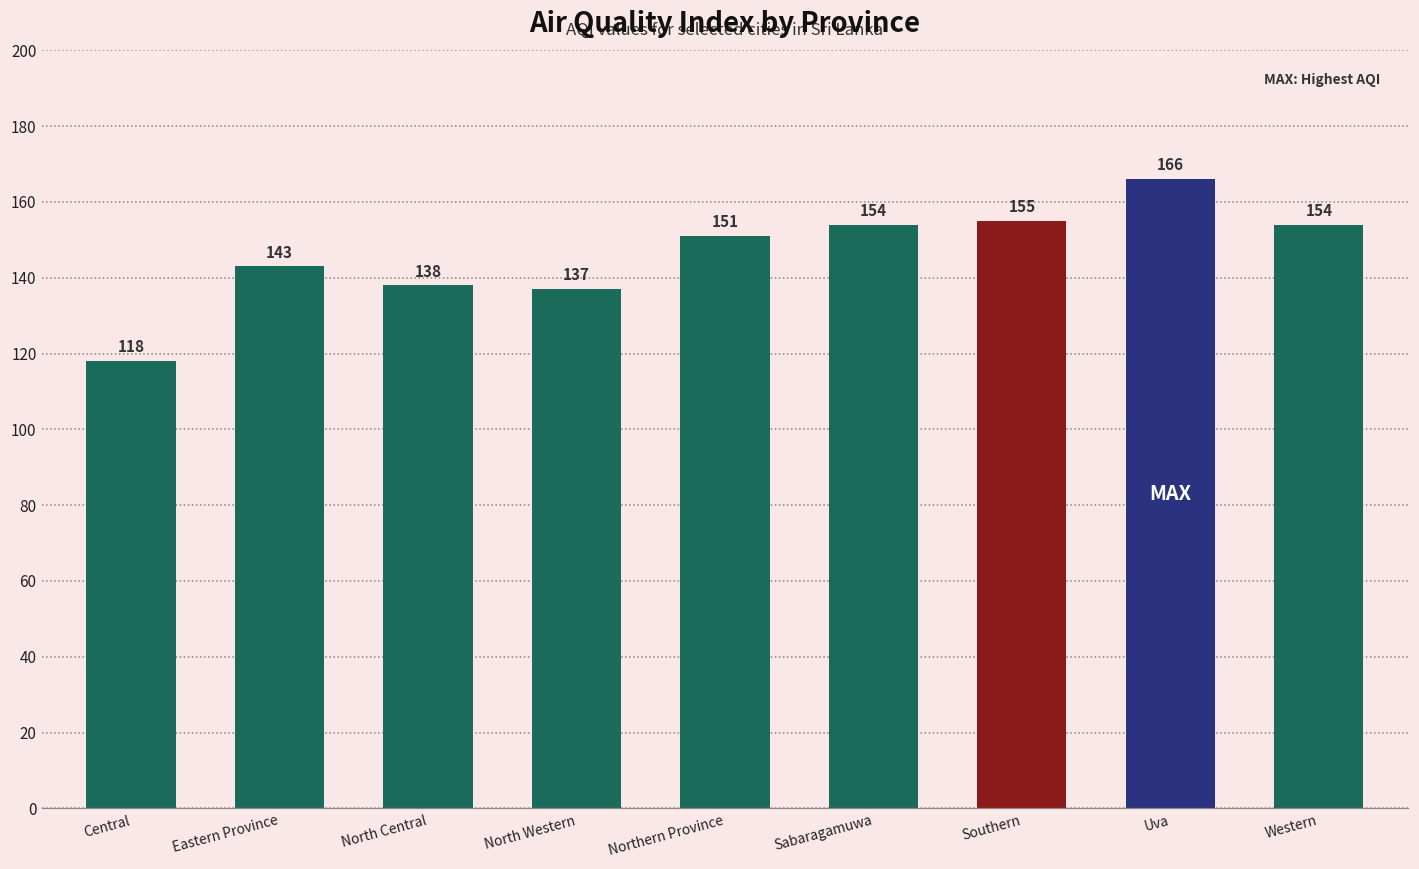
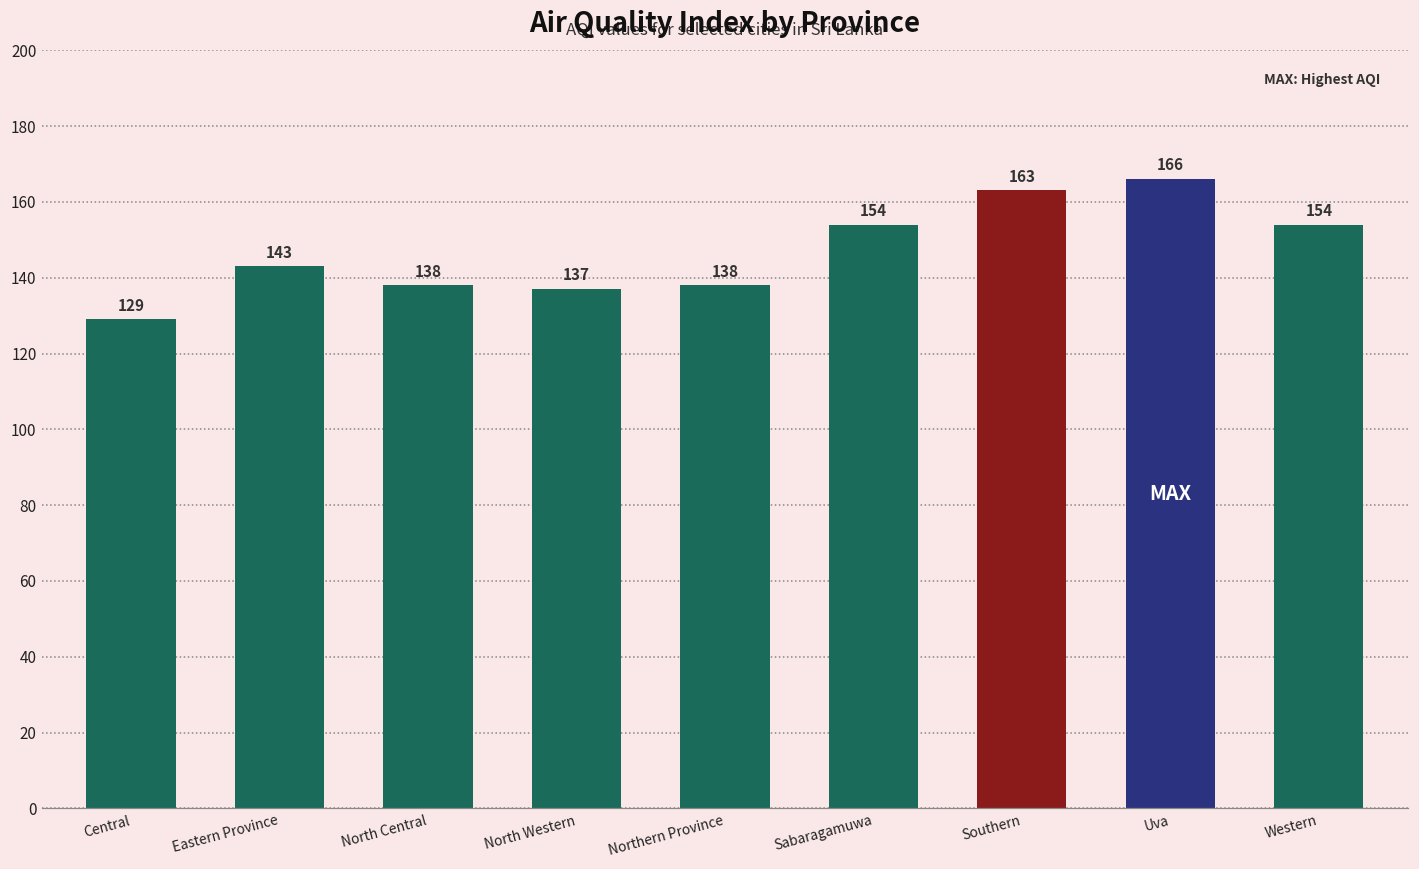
Central: 118 -> 129
Northern Province: 151 -> 138
Southern: 155 -> 163
